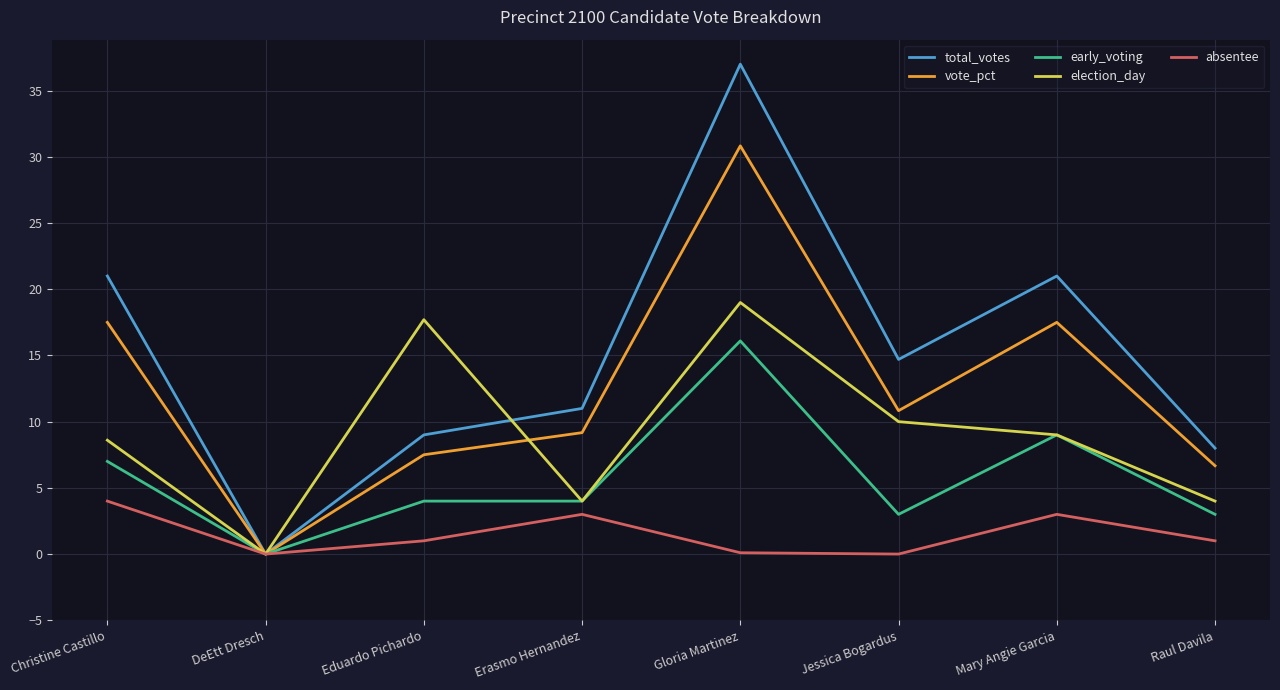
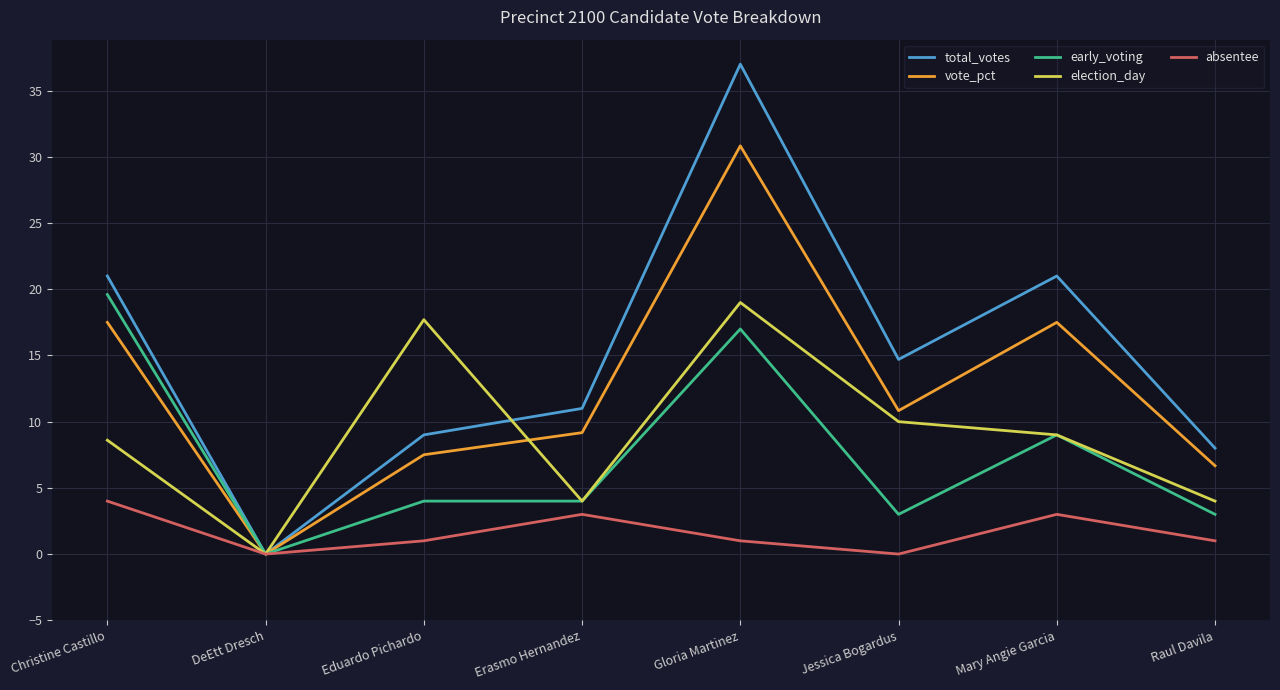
early_voting, Christine Castillo: 7.0 -> 19.6
early_voting, Gloria Martinez: 16.1 -> 17.0
absentee, Gloria Martinez: 0.1 -> 1.0
